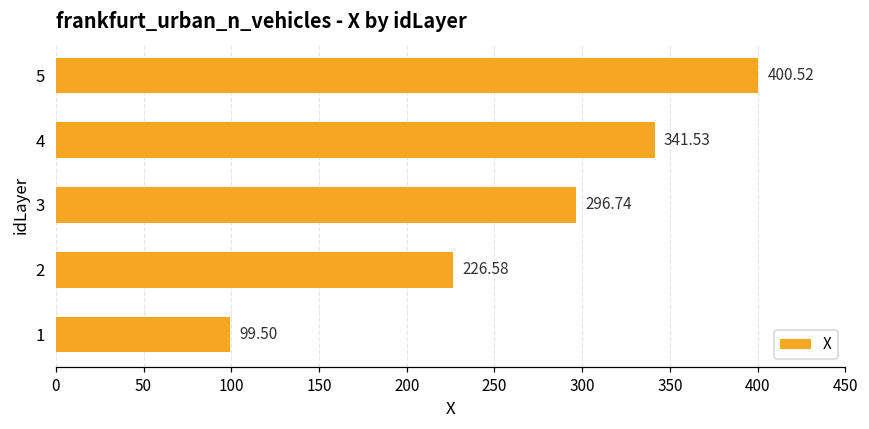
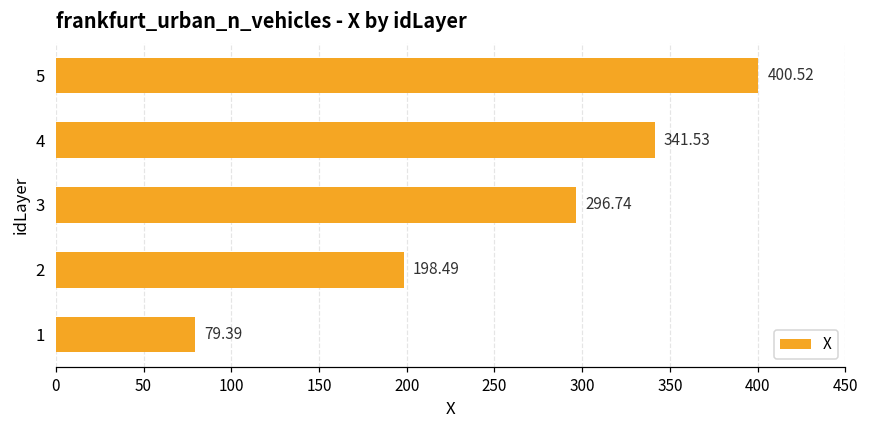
2: 226.58 -> 198.49
1: 99.50 -> 79.39
